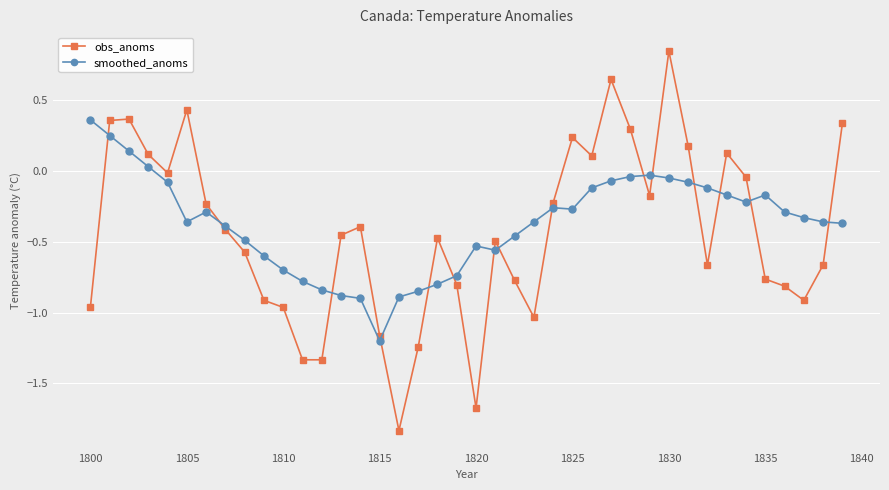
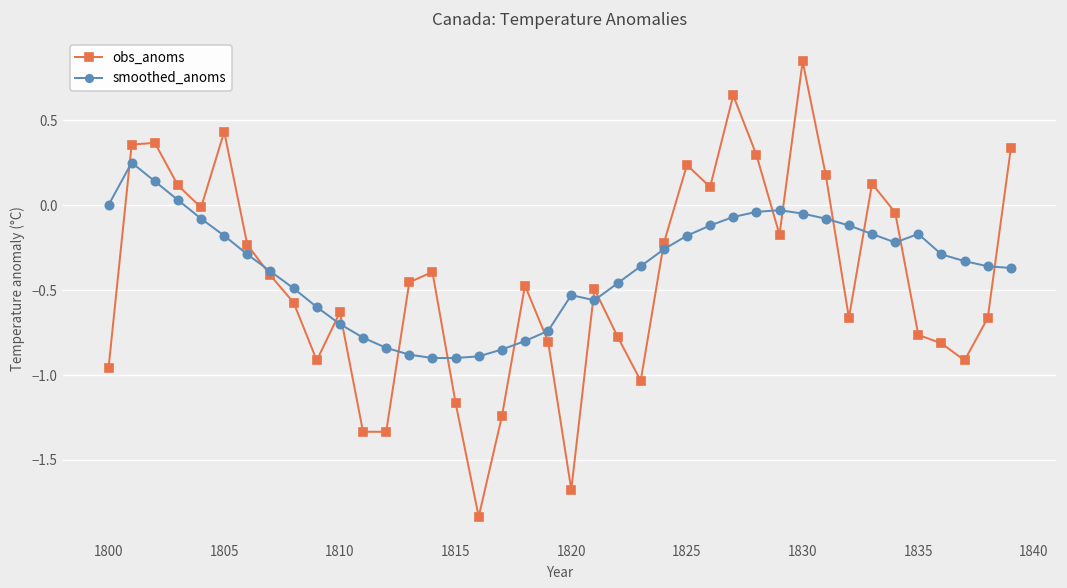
smoothed_anoms, 1800: 0.36 -> 0.00
smoothed_anoms, 1805: -0.36 -> -0.18
obs_anoms, 1810: -0.96 -> -0.63
smoothed_anoms, 1815: -1.2 -> -0.9
smoothed_anoms, 1825: -0.27 -> -0.18
